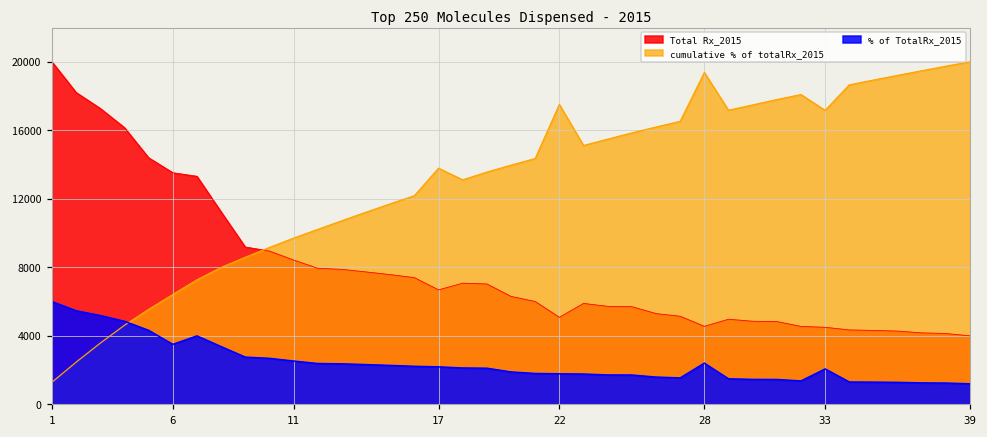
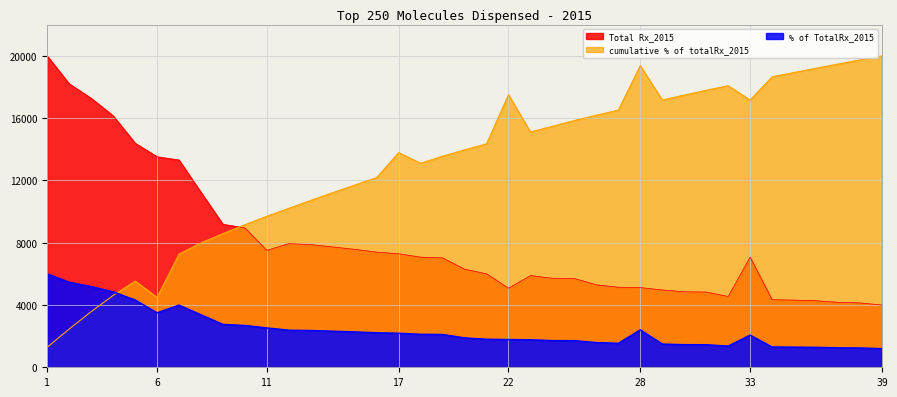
cumulative % of totalRx_2015, 6: 6400 -> 4500
Total Rx_2015, 11: 8400 -> 7500
Total Rx_2015, 17: 6700 -> 7300
Total Rx_2015, 28: 4600 -> 5100
Total Rx_2015, 33: 4500 -> 7100
